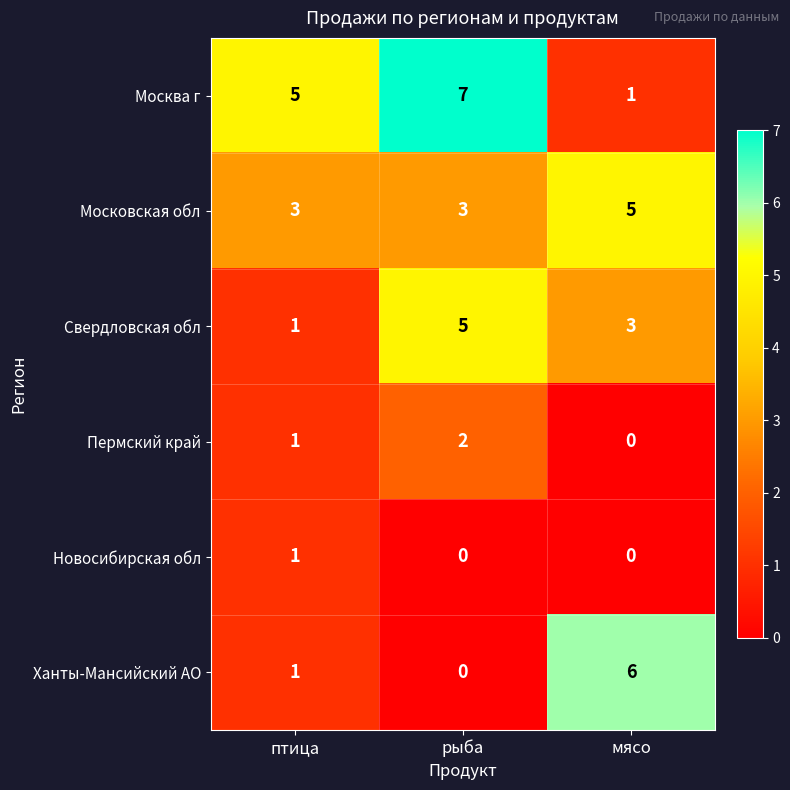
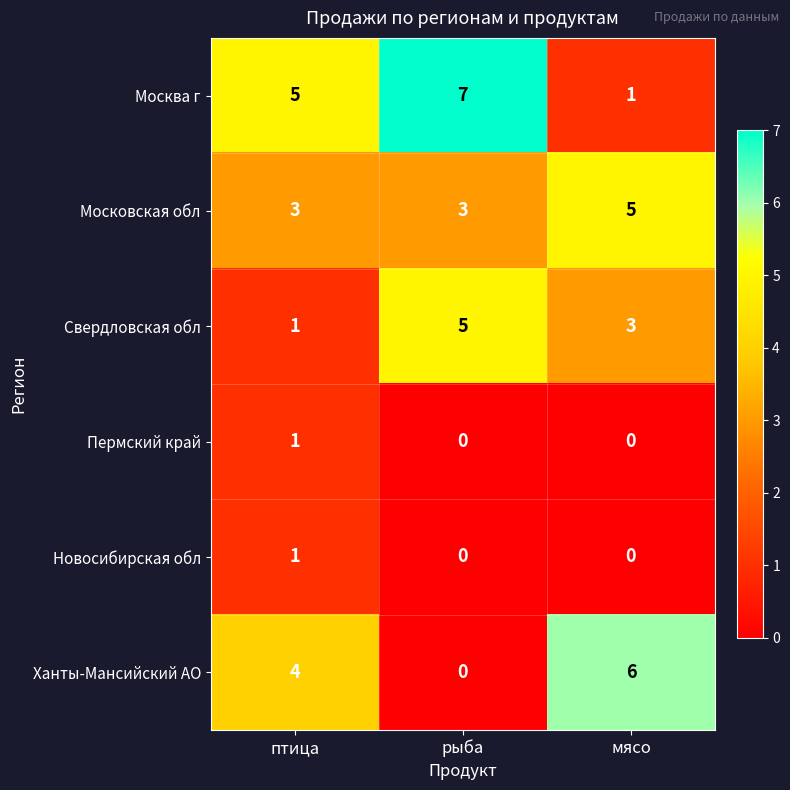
Пермский край, рыба: 2 -> 0
Ханты-Мансийский АО, птица: 1 -> 4
